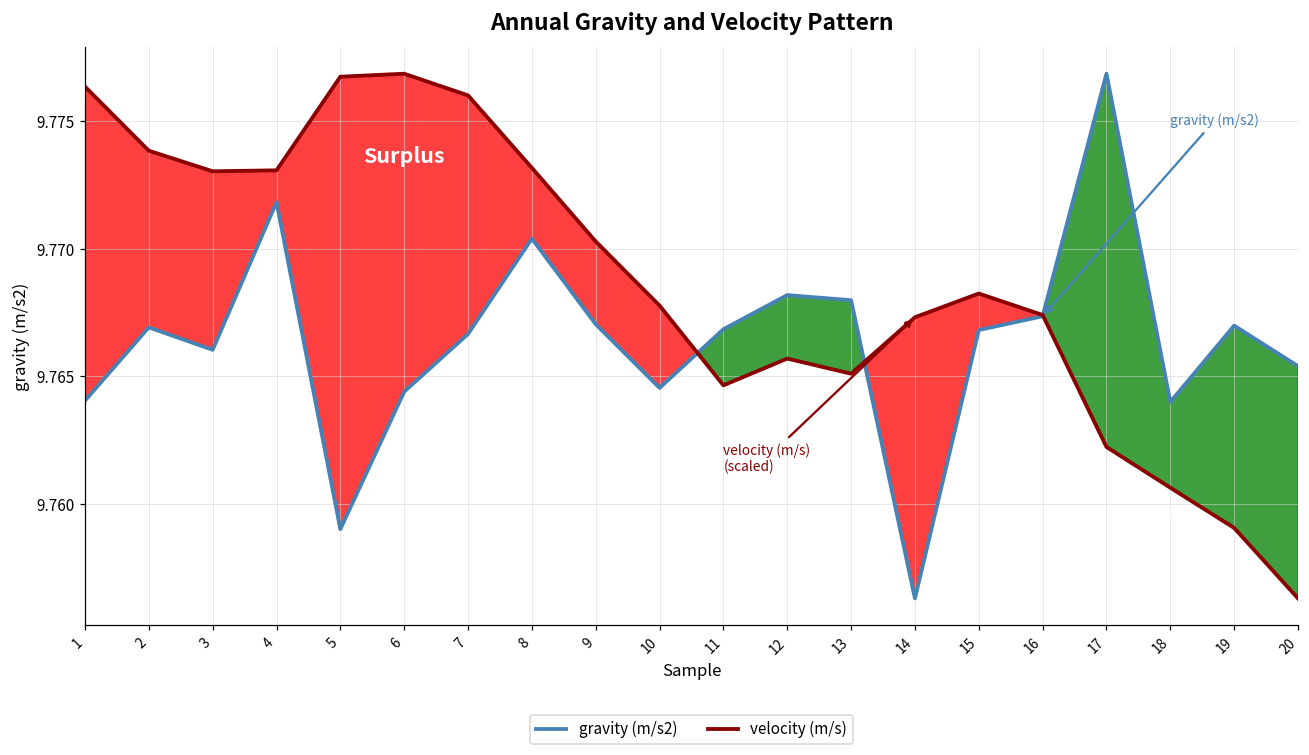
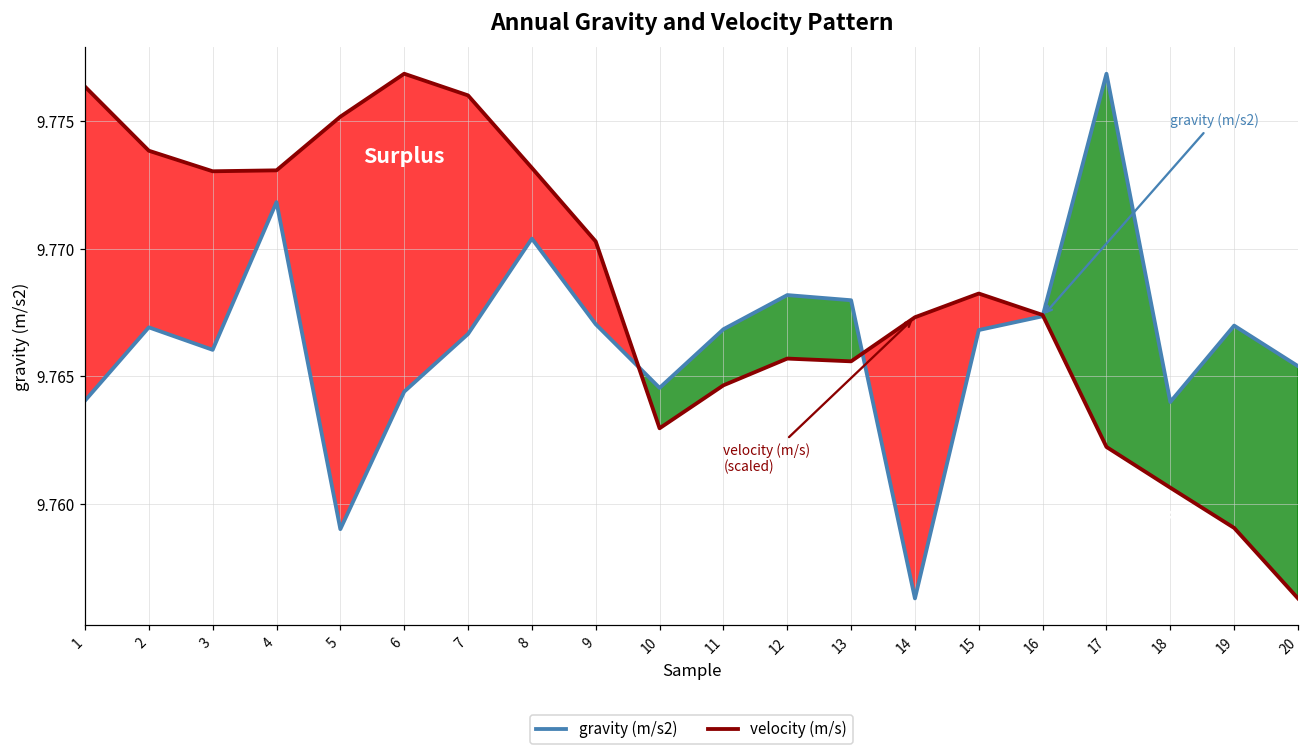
velocity (m/s), 5: 9.7767 -> 9.7752
velocity (m/s), 10: 9.7678 -> 9.7630
velocity (m/s), 13: 9.7651 -> 9.7656
